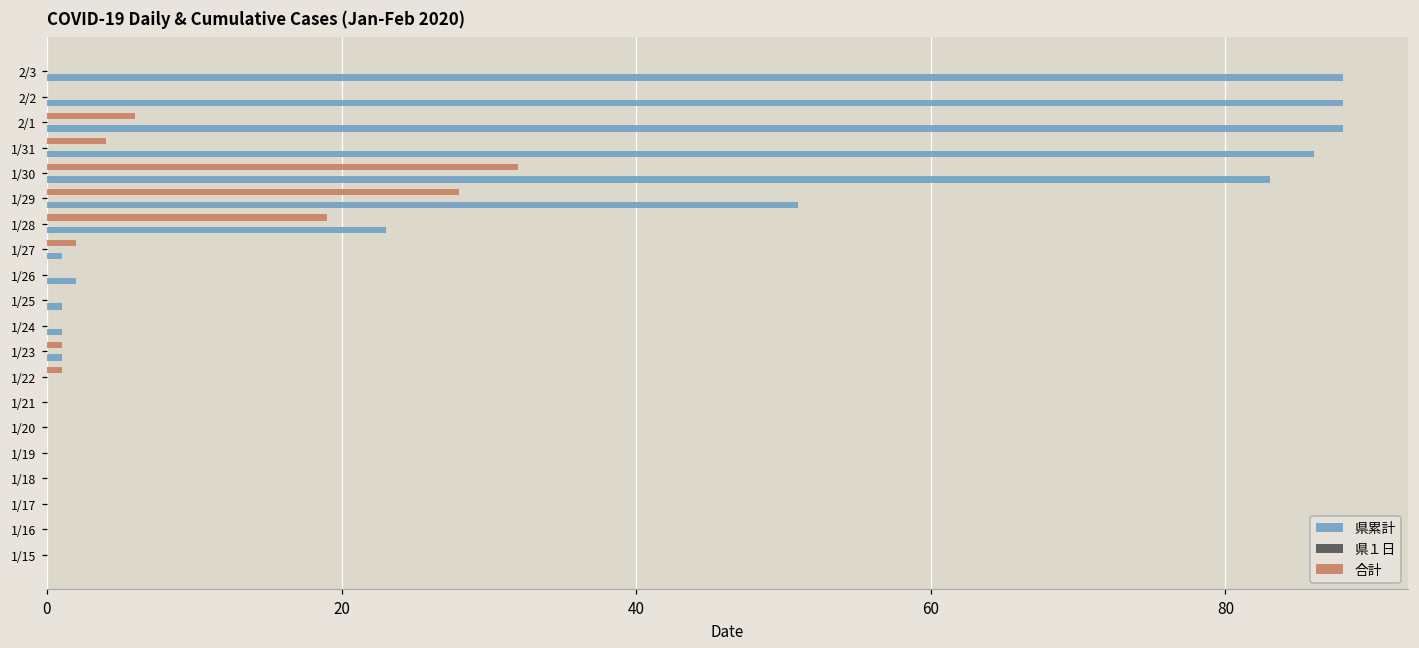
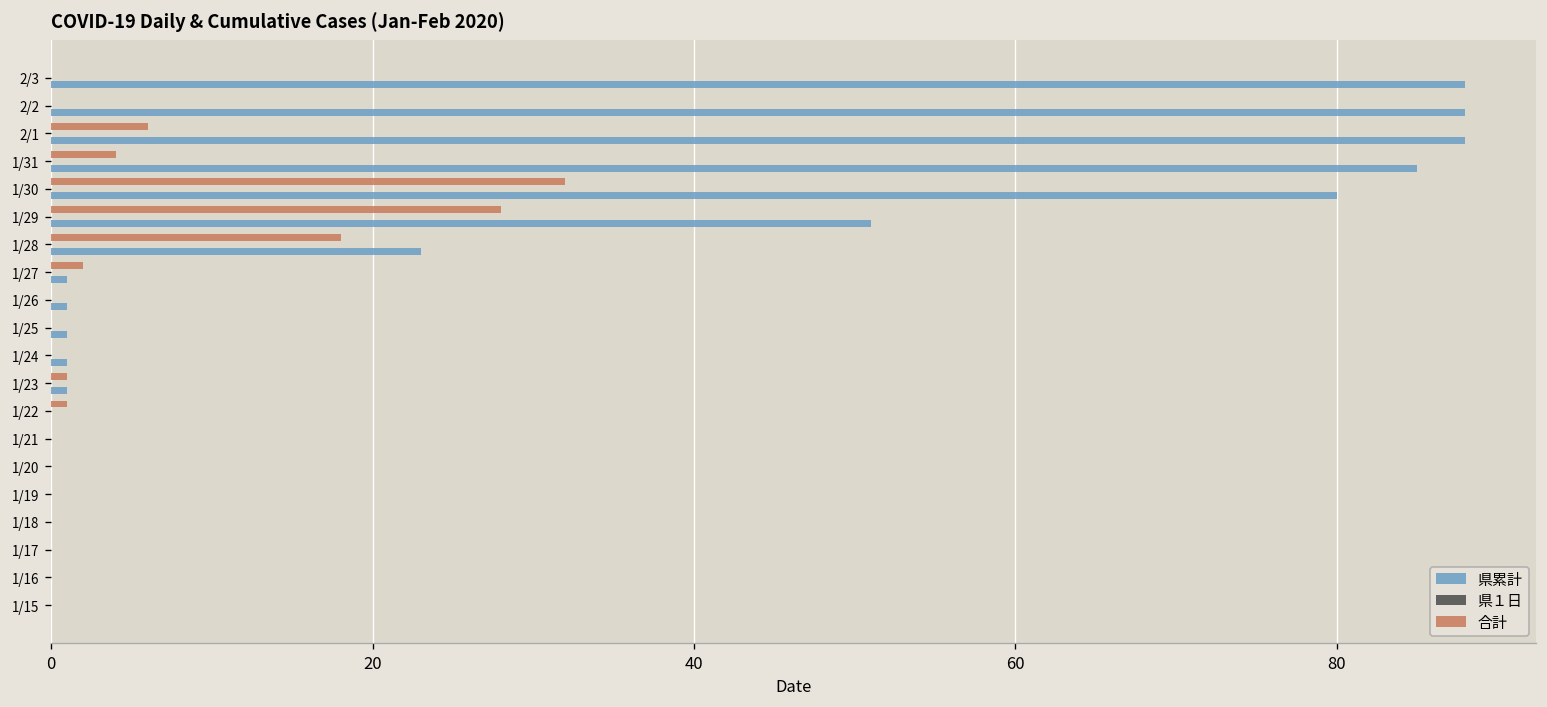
県累計, 1/31: 86 -> 85
県累計, 1/30: 83 -> 80
合計, 1/28: 19 -> 18
県累計, 1/26: 2 -> 1
